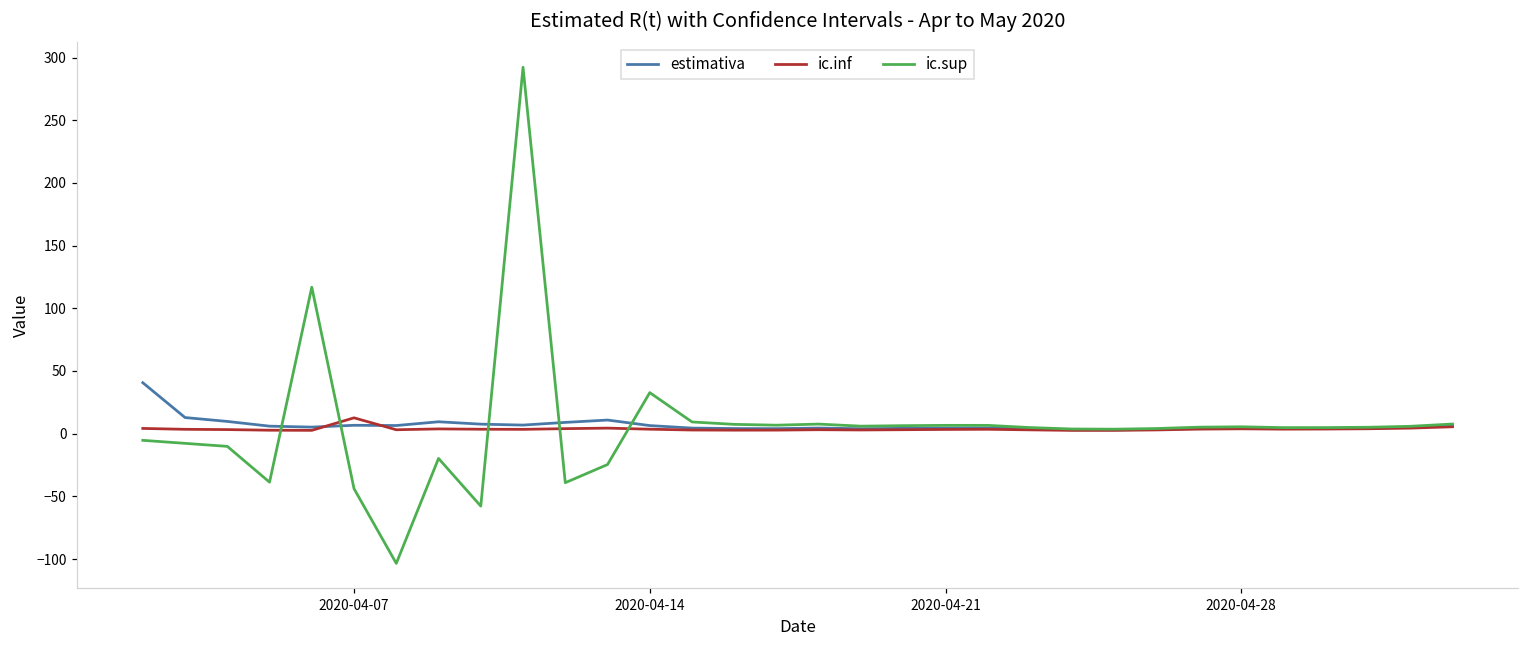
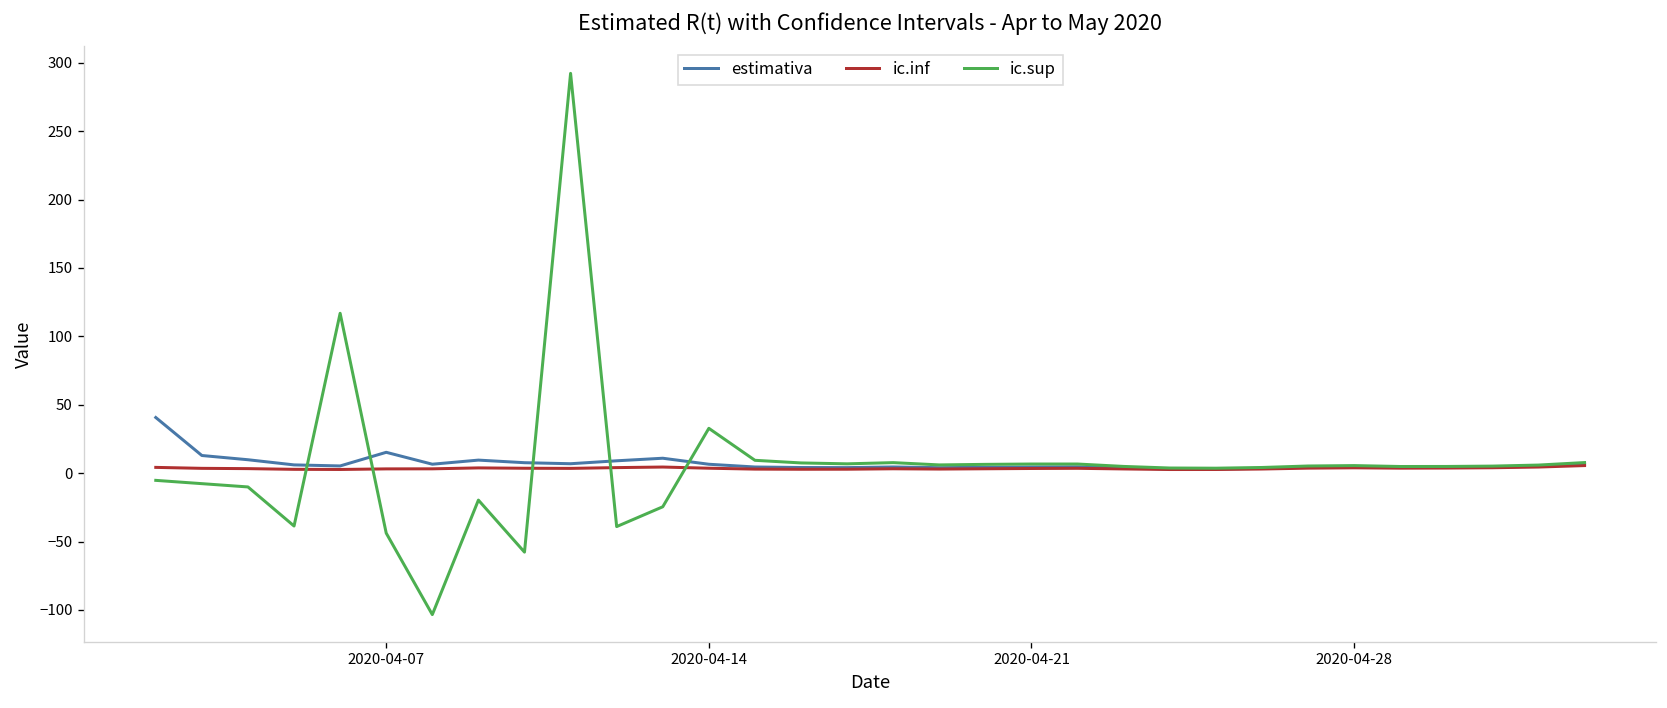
estimativa, 2020-04-07: 7 -> 15
ic.inf, 2020-04-07: 13 -> 3
